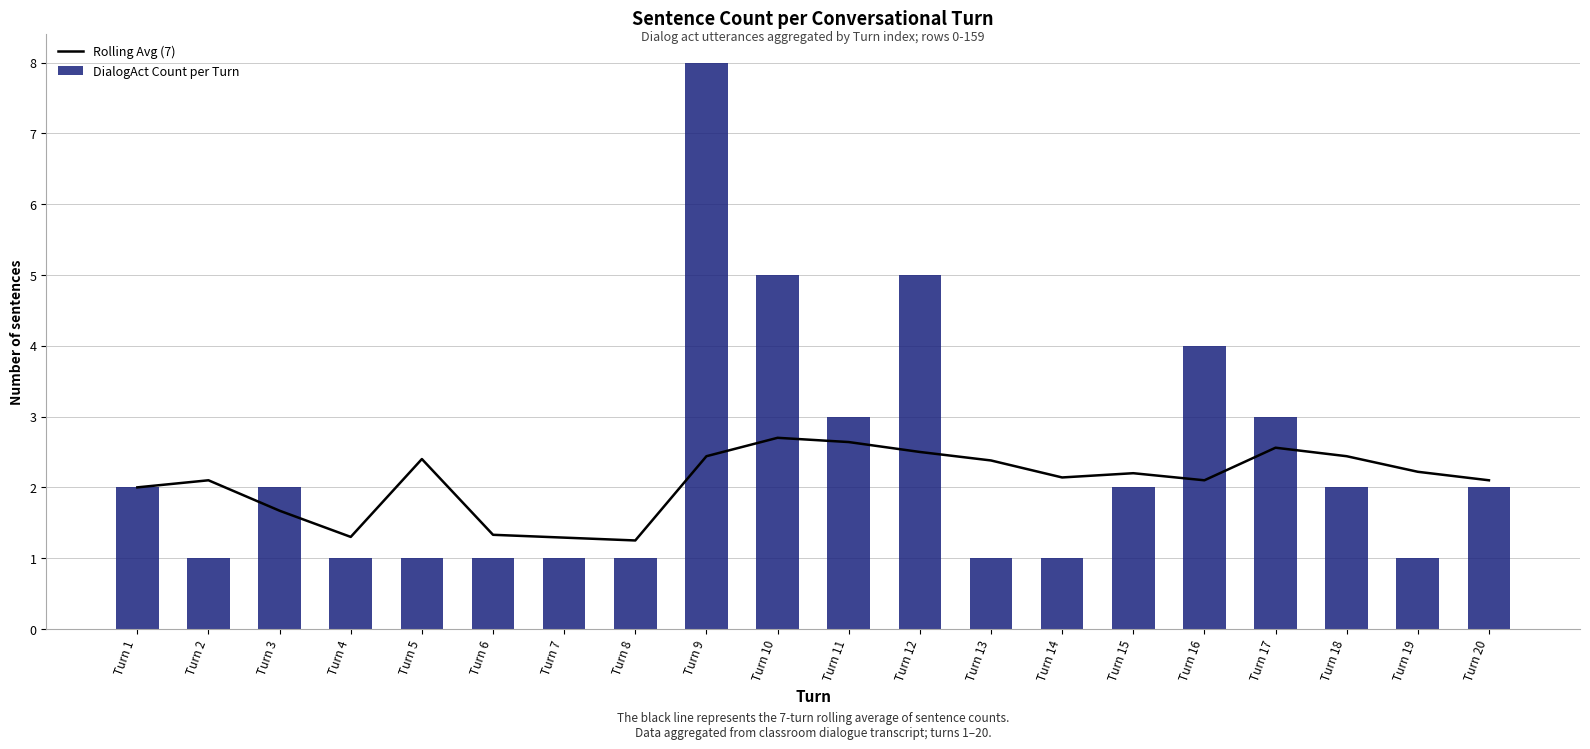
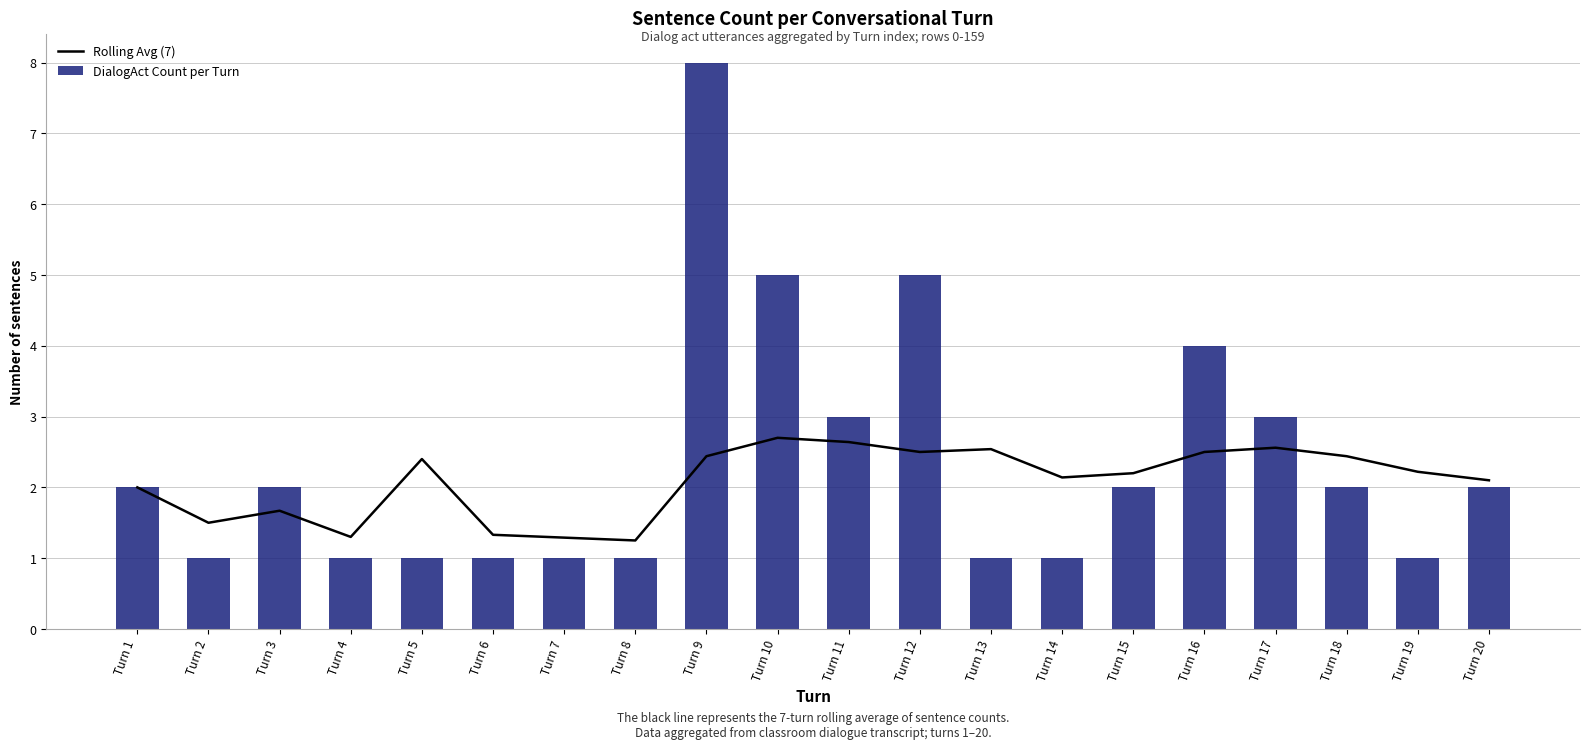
Rolling Avg (7), Turn 2: 2.1 -> 1.5
Rolling Avg (7), Turn 13: 2.4 -> 2.5
Rolling Avg (7), Turn 16: 2.1 -> 2.5
